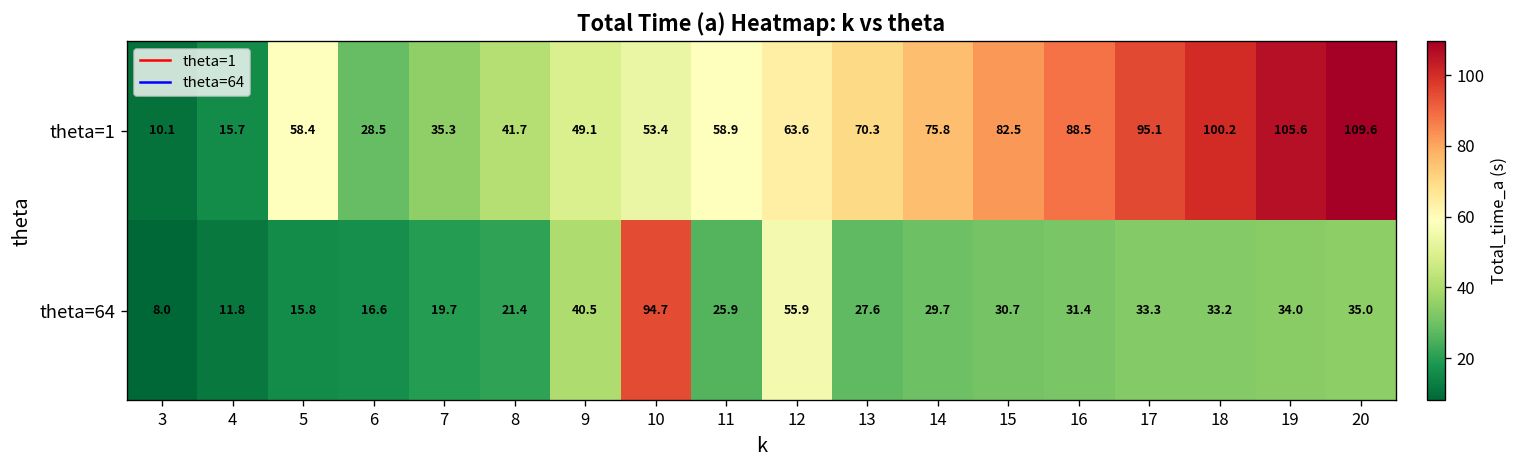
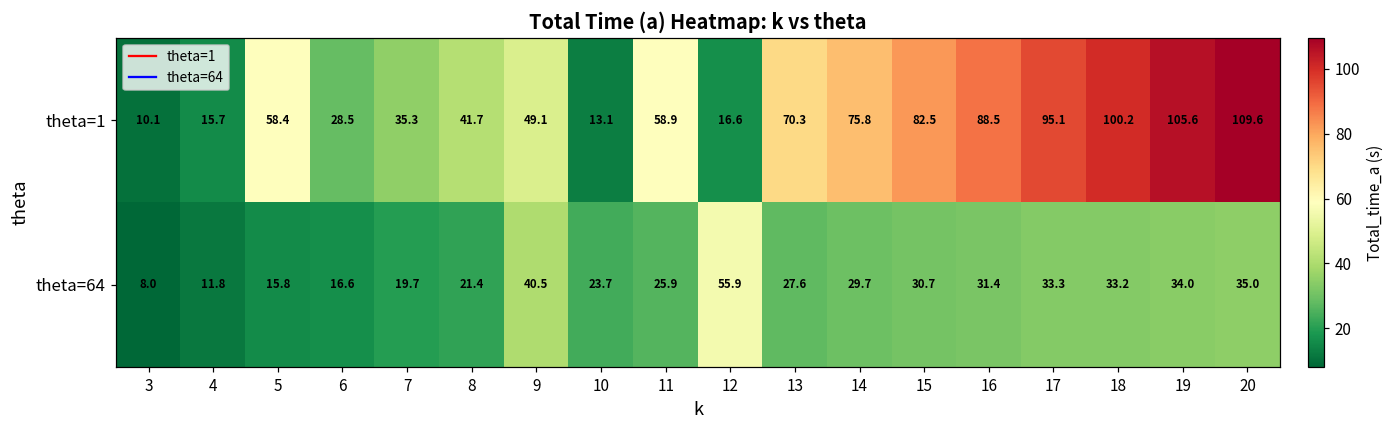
theta=1, 10: 53.4 -> 13.1
theta=1, 12: 63.6 -> 16.6
theta=64, 10: 94.7 -> 23.7
